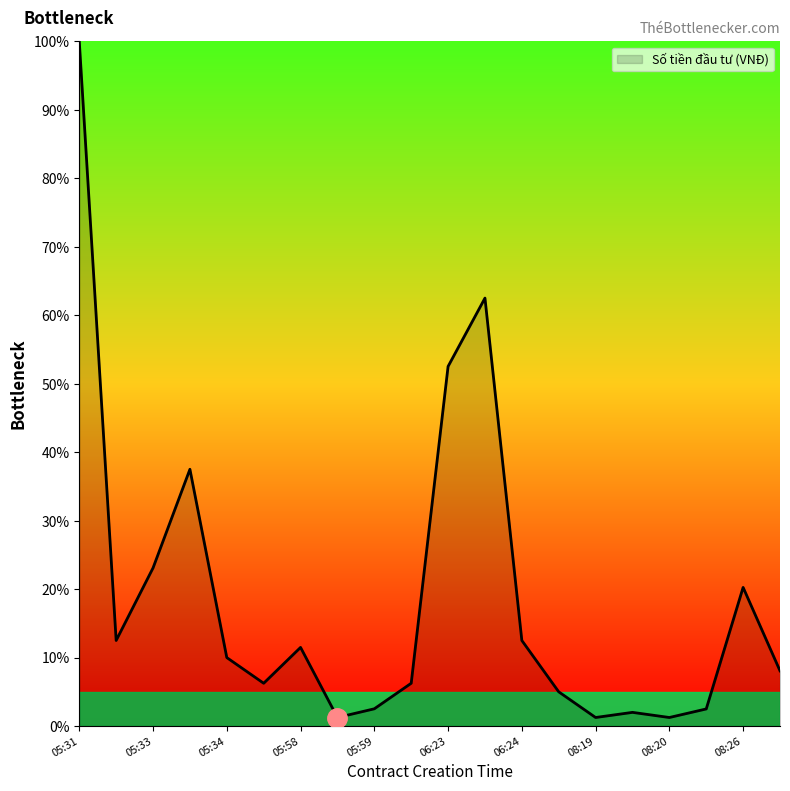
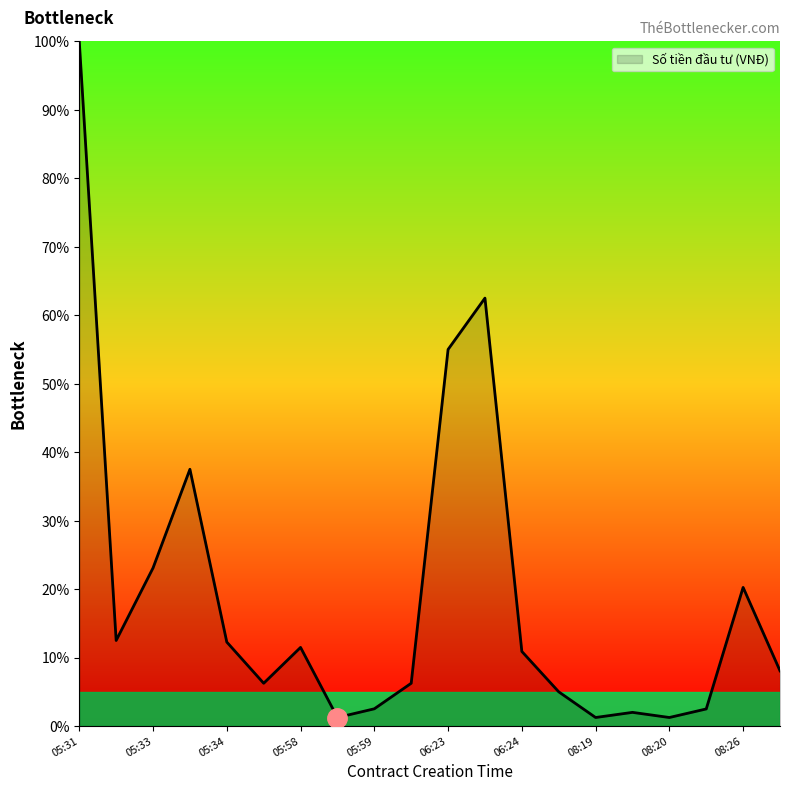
Số tiền đầu tư (VNĐ), 05:34: 10% -> 12%
Số tiền đầu tư (VNĐ), 06:23: 53% -> 55%
Số tiền đầu tư (VNĐ), 06:24: 13% -> 11%
